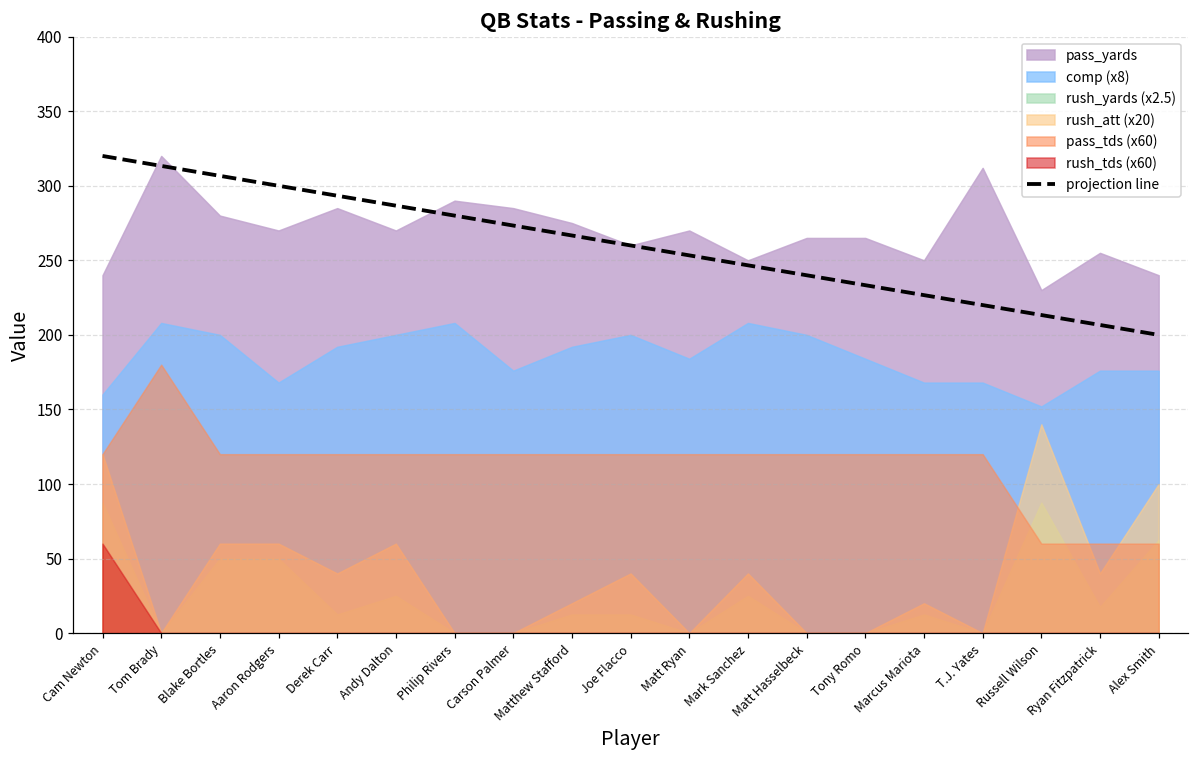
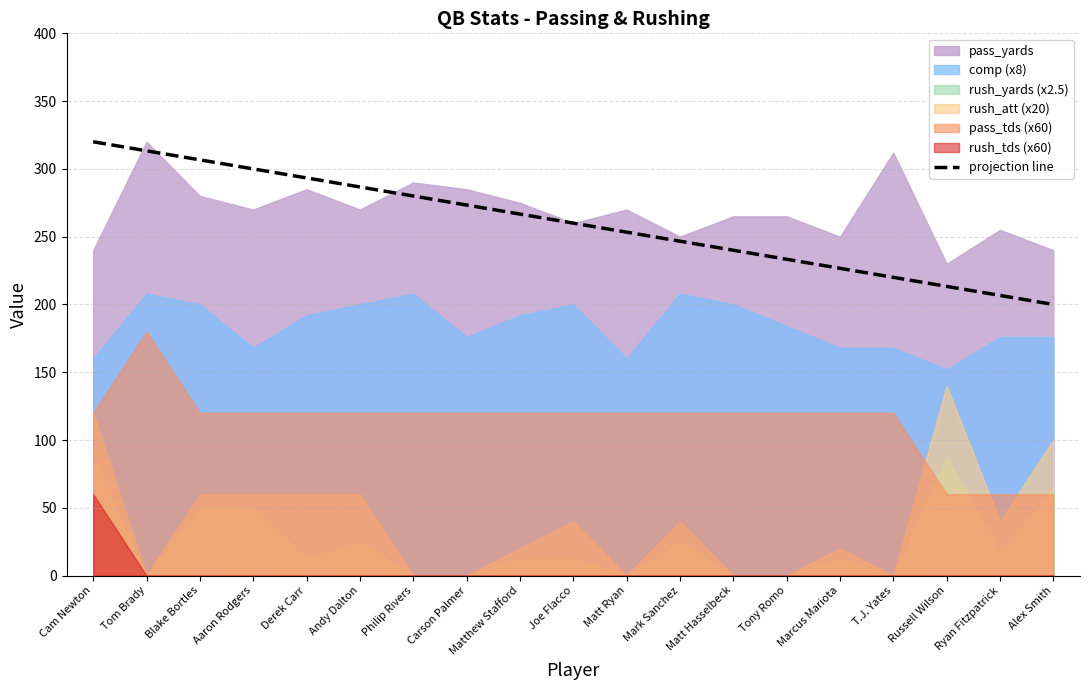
rush_att (x20), Derek Carr: 40 -> 60
comp (x8), Matt Ryan: 184 -> 160
